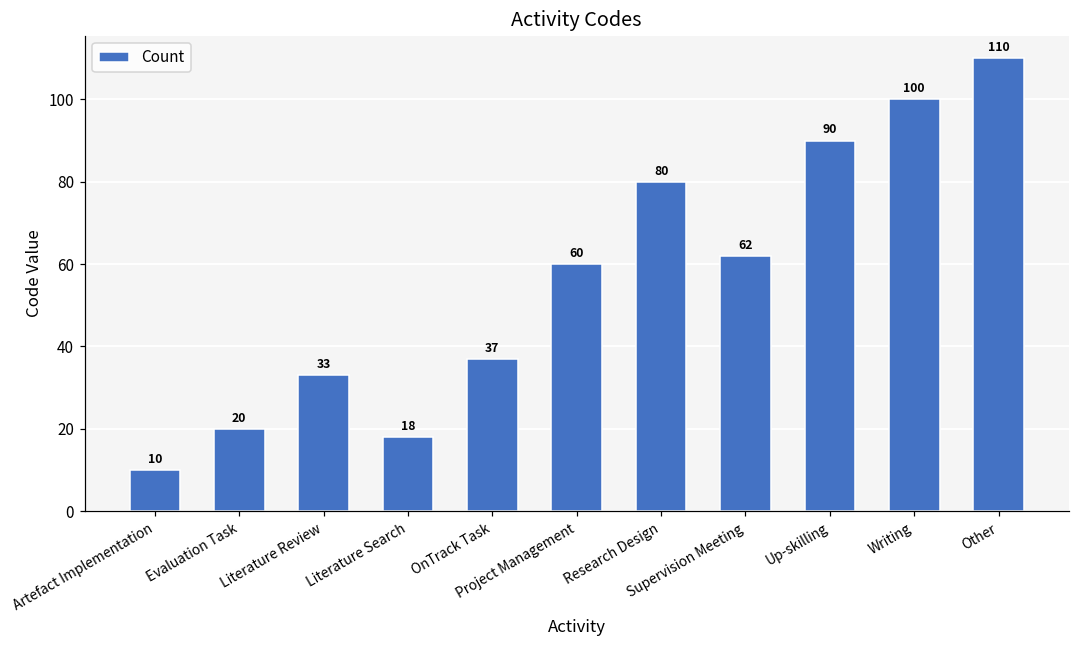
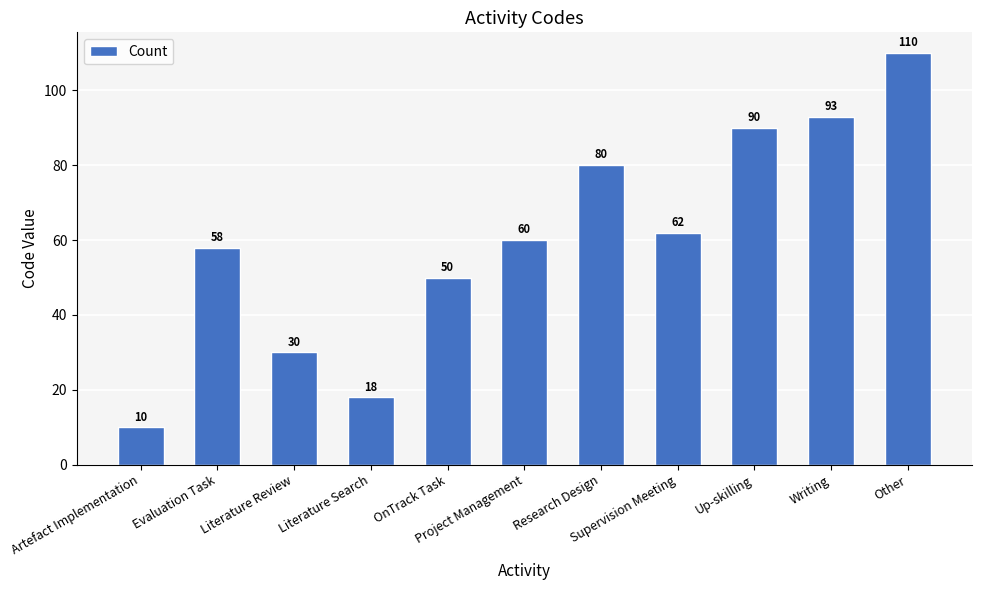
Evaluation Task: 20 -> 58
Literature Review: 33 -> 30
OnTrack Task: 37 -> 50
Writing: 100 -> 93
